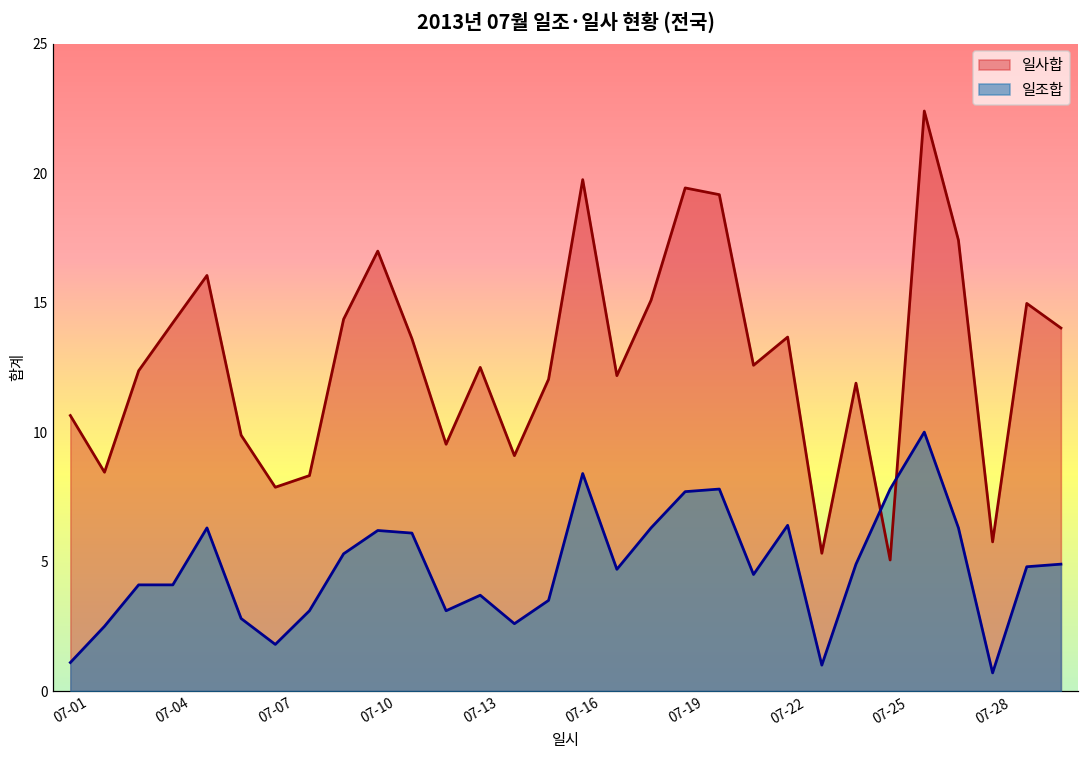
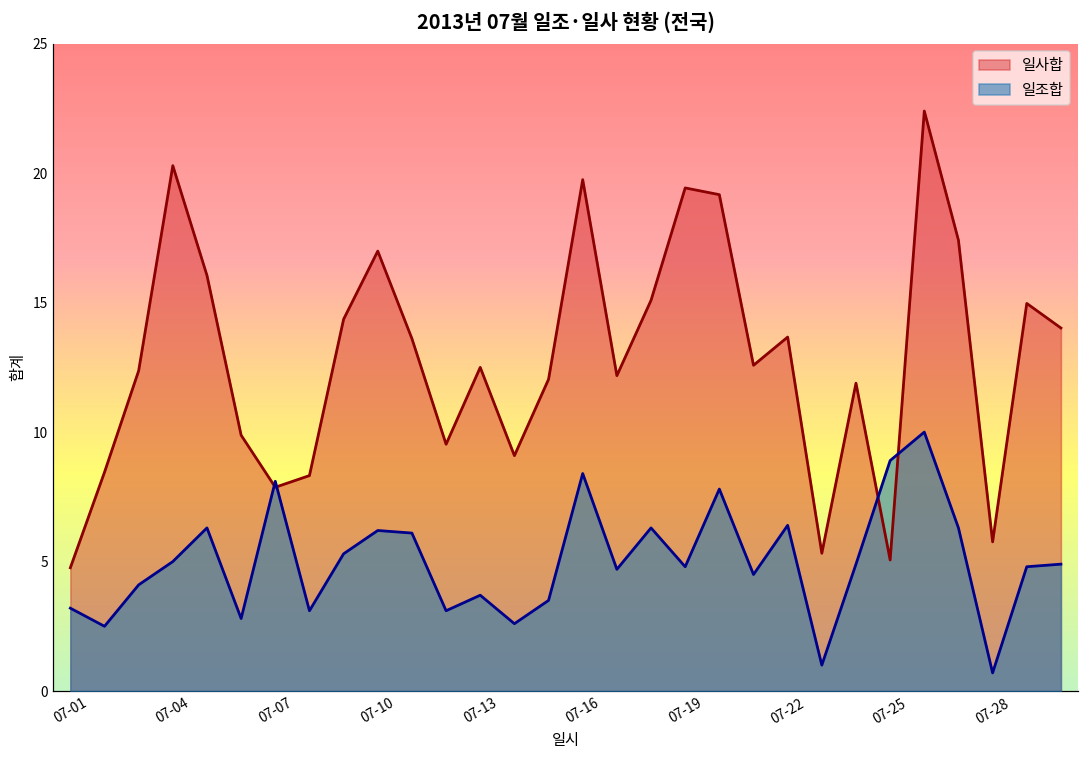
일사합, 07-01: 10.6 -> 4.8
일조합, 07-01: 1.1 -> 3.2
일사합, 07-04: 14.2 -> 20.3
일조합, 07-04: 4.1 -> 5.0
일조합, 07-07: 1.8 -> 8.1
일조합, 07-19: 7.7 -> 4.8
일조합, 07-25: 7.8 -> 8.9
